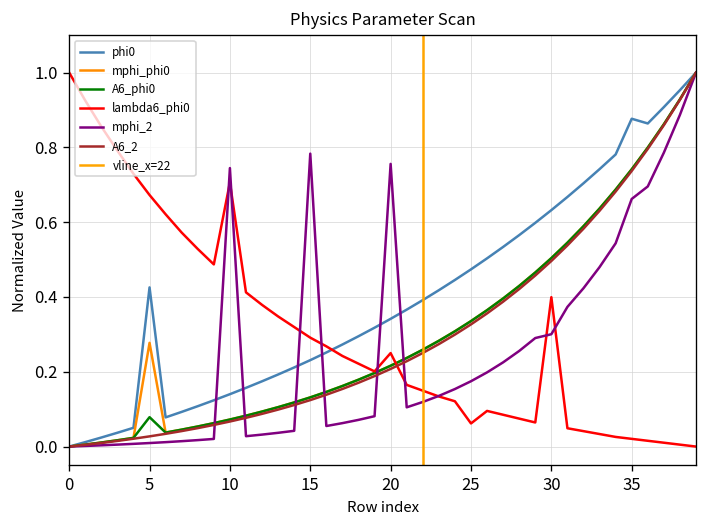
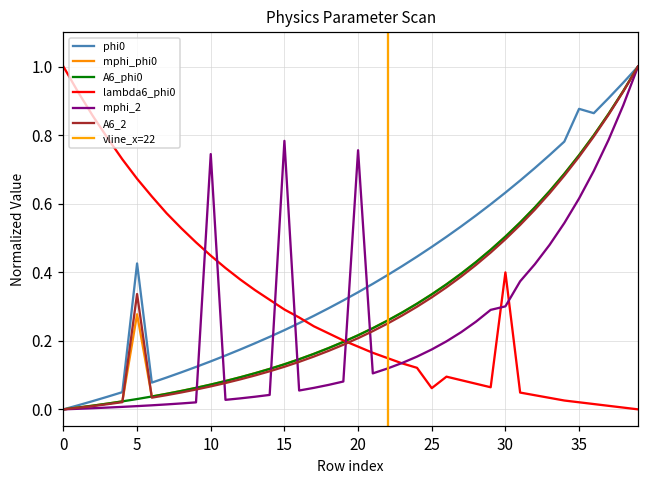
A6_phi0, 5: 0.08 -> 0.03
A6_2, 5: 0.03 -> 0.34
lambda6_phi0, 10: 0.71 -> 0.45
lambda6_phi0, 20: 0.25 -> 0.18
mphi_2, 35: 0.66 -> 0.62
